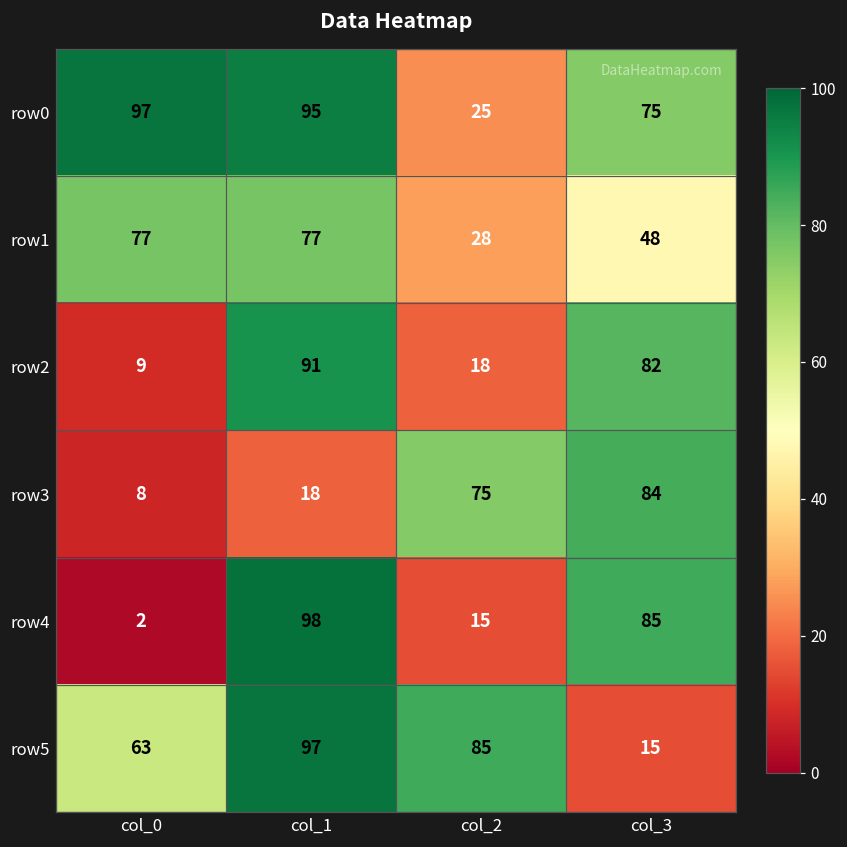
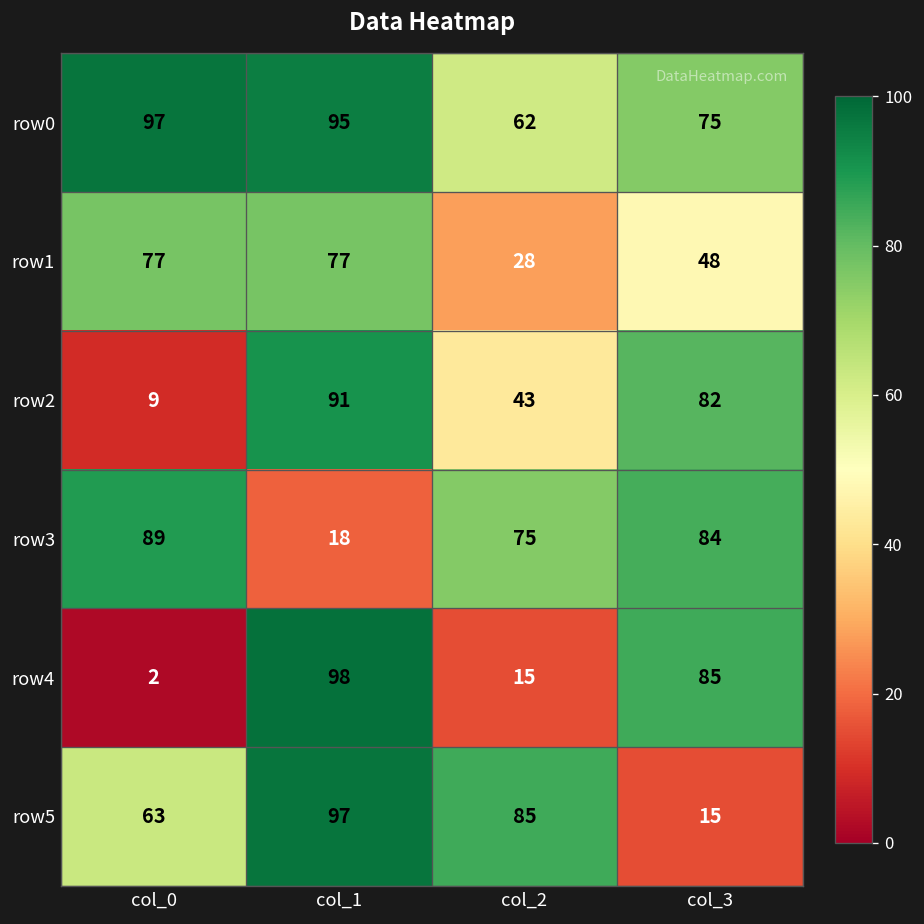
row0, col_2: 25 -> 62
row2, col_2: 18 -> 43
row3, col_0: 8 -> 89
